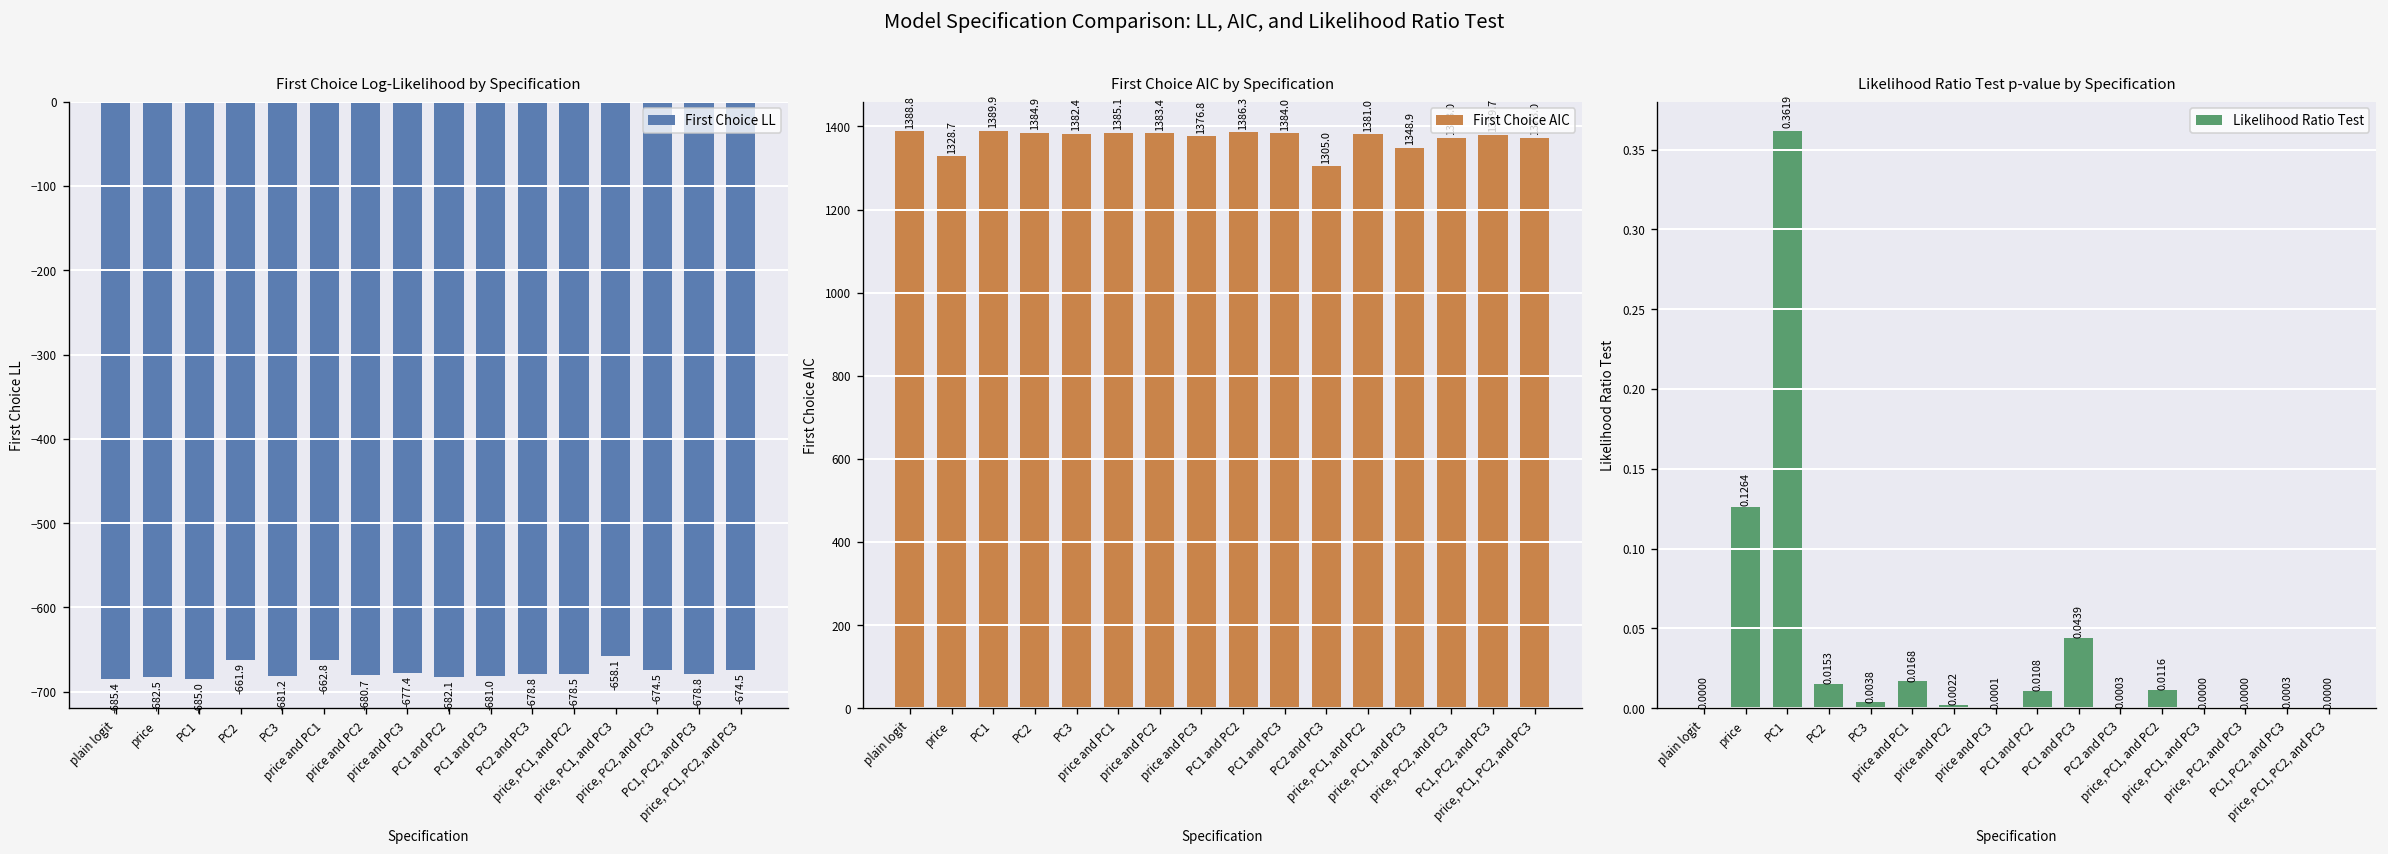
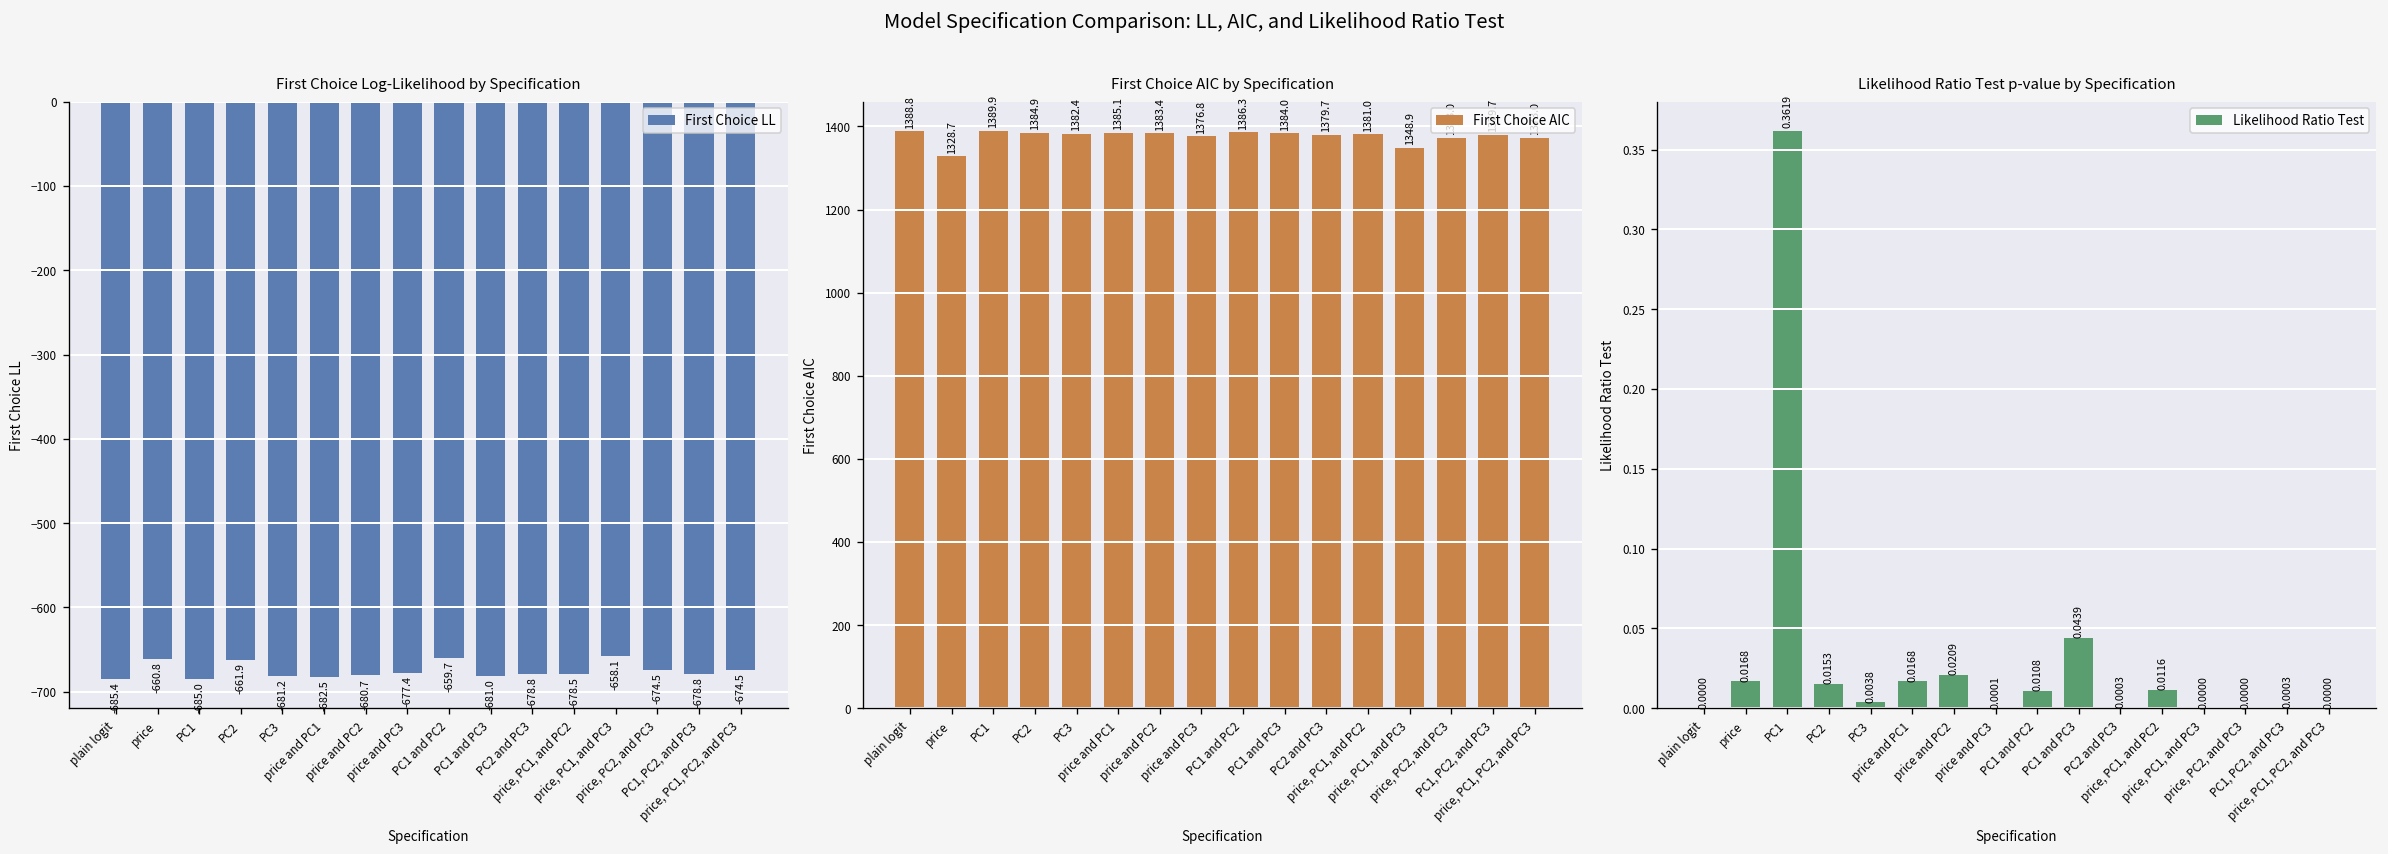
First Choice Log-Likelihood by Specification, price: -682.5 -> -660.8
First Choice Log-Likelihood by Specification, price and PC1: -662.8 -> -682.5
First Choice Log-Likelihood by Specification, PC1 and PC2: -682.1 -> -659.7
First Choice AIC by Specification, PC2 and PC3: 1305.0 -> 1379.7
Likelihood Ratio Test p-value by Specification, price: 0.1264 -> 0.0168
Likelihood Ratio Test p-value by Specification, price and PC2: 0.0022 -> 0.0209
